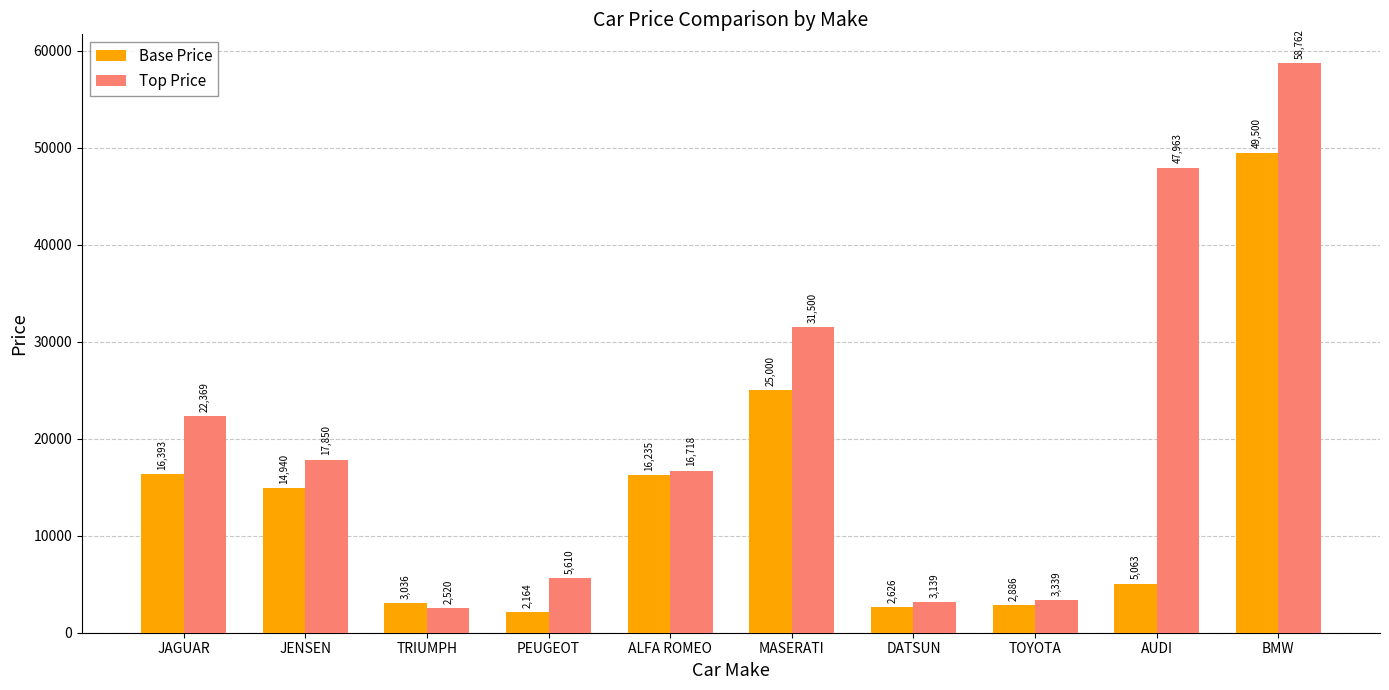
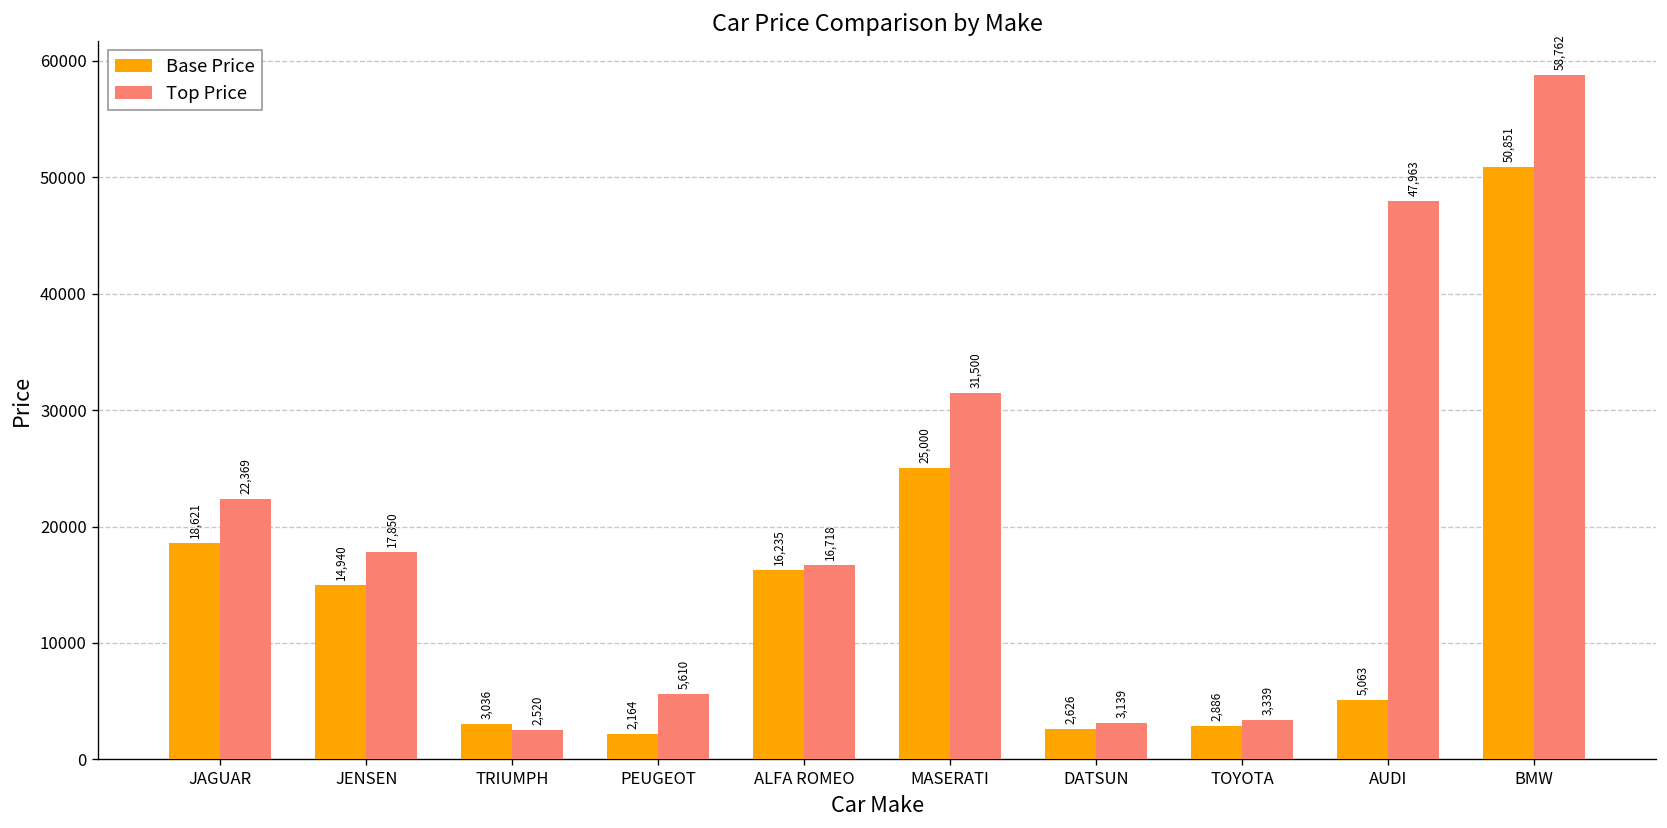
Base Price, JAGUAR: 16,393 -> 18,621
Base Price, BMW: 49,500 -> 50,851
